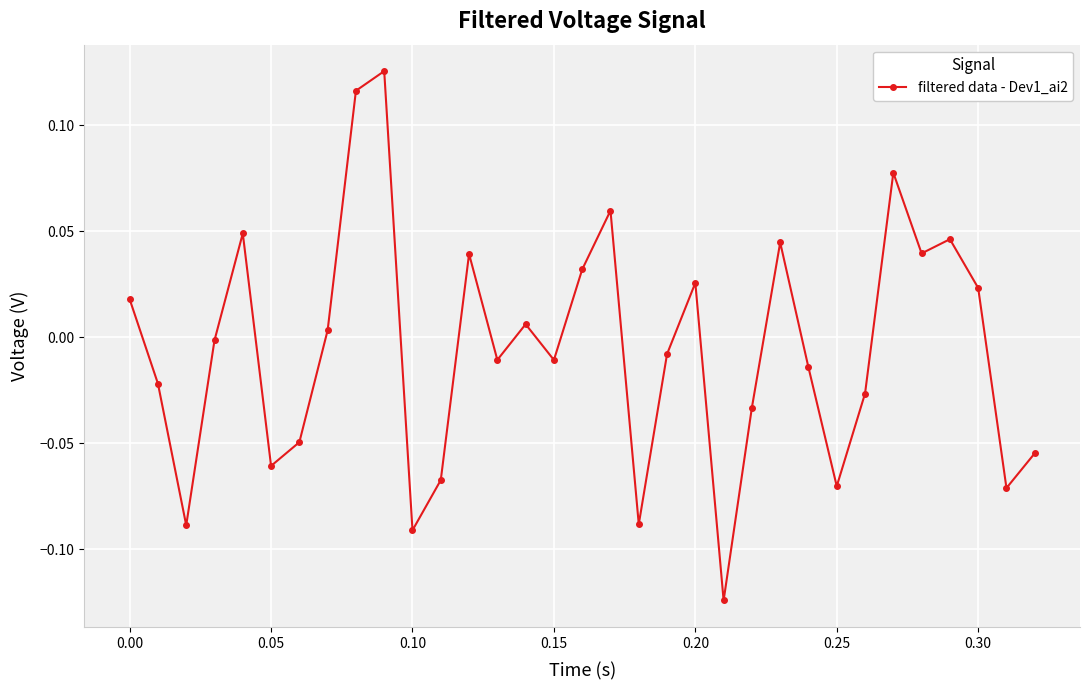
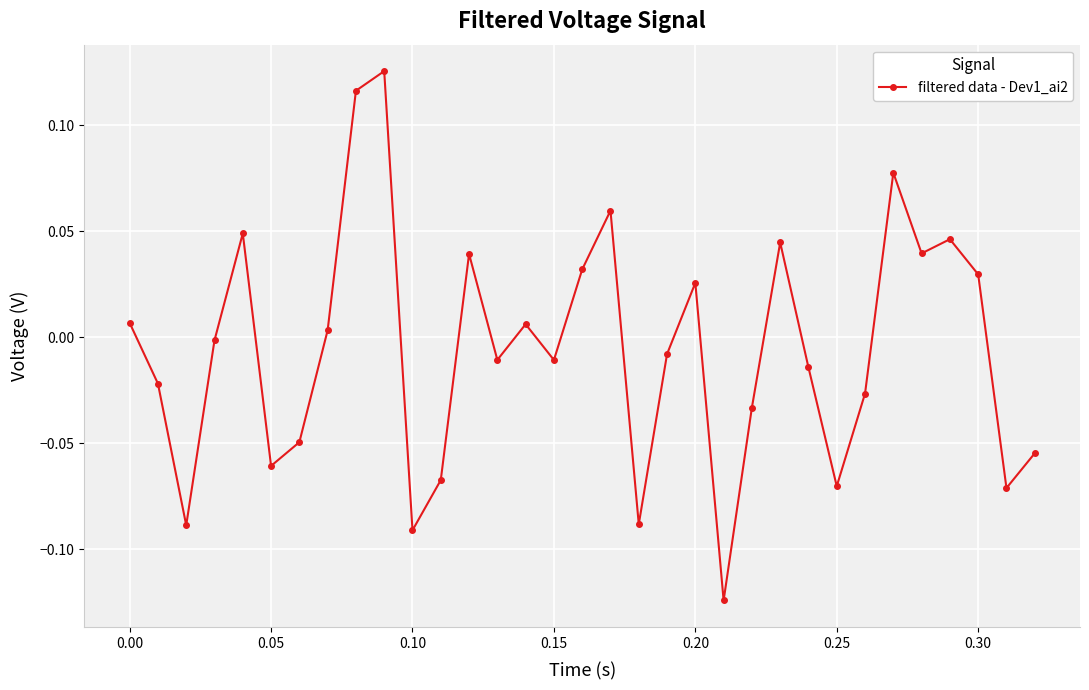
0.00: 0.018 -> 0.007
0.30: 0.023 -> 0.030
